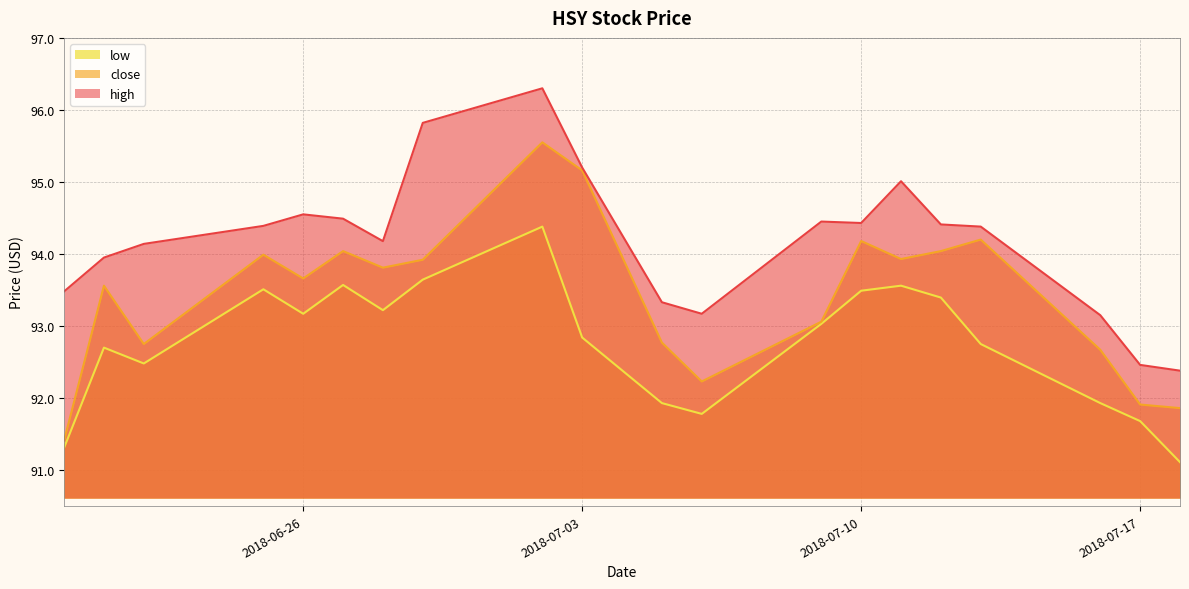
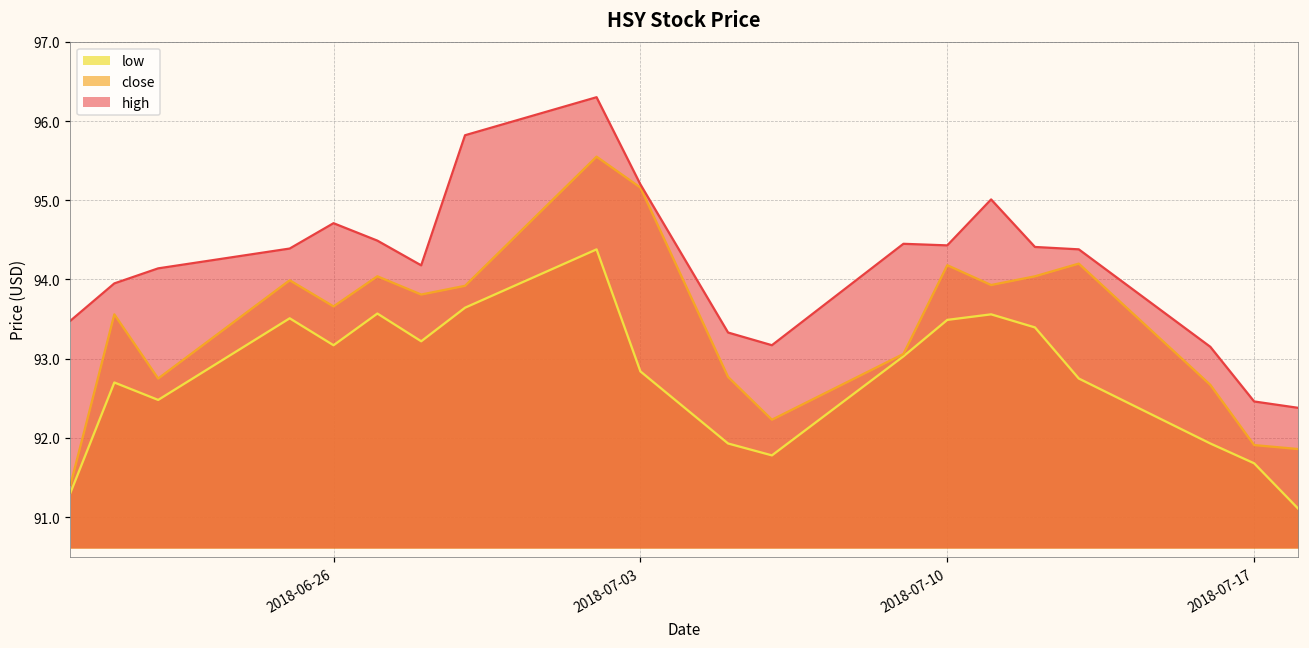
high, 2018-06-26: 94.6 -> 94.7
